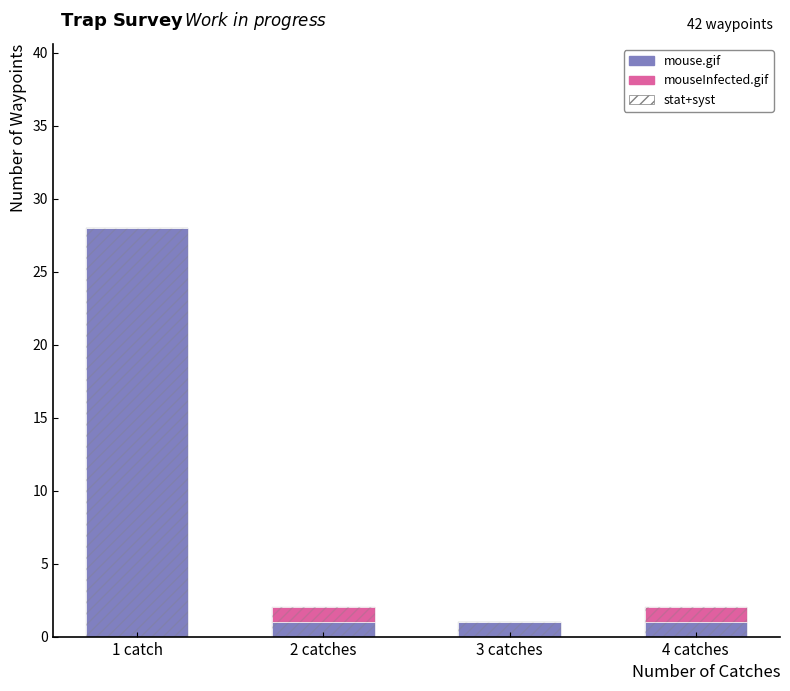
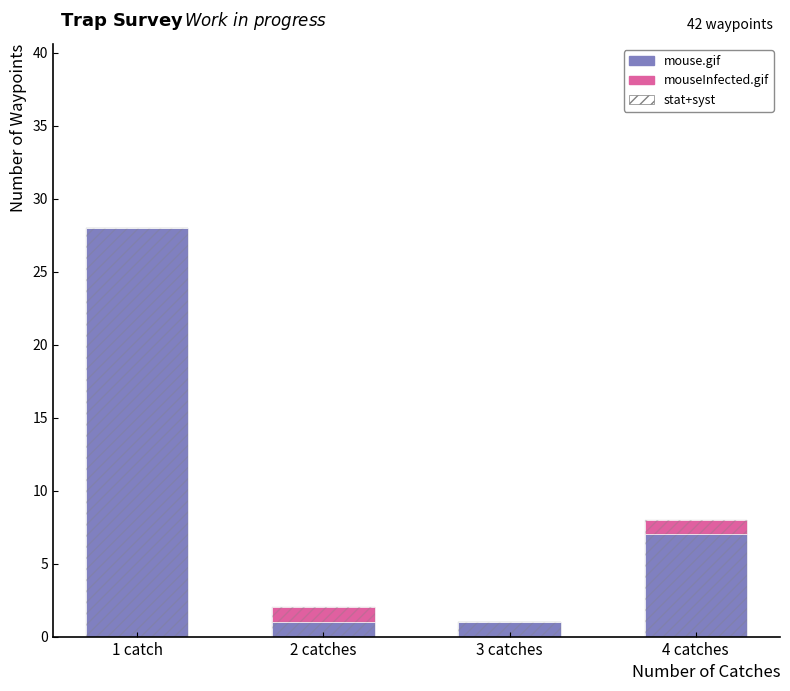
mouse.gif, 4 catches: 1 -> 7
